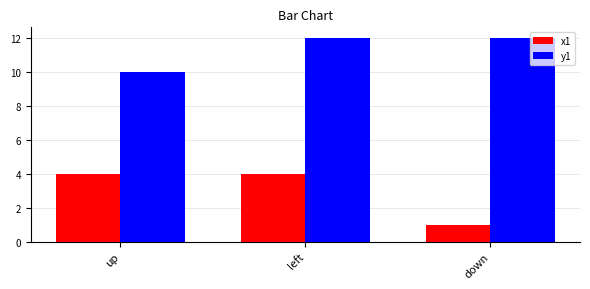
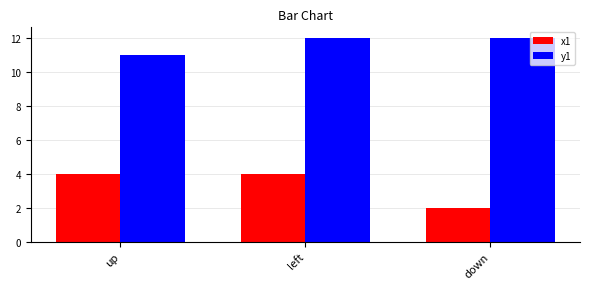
y1, up: 10 -> 11
x1, down: 1 -> 2
